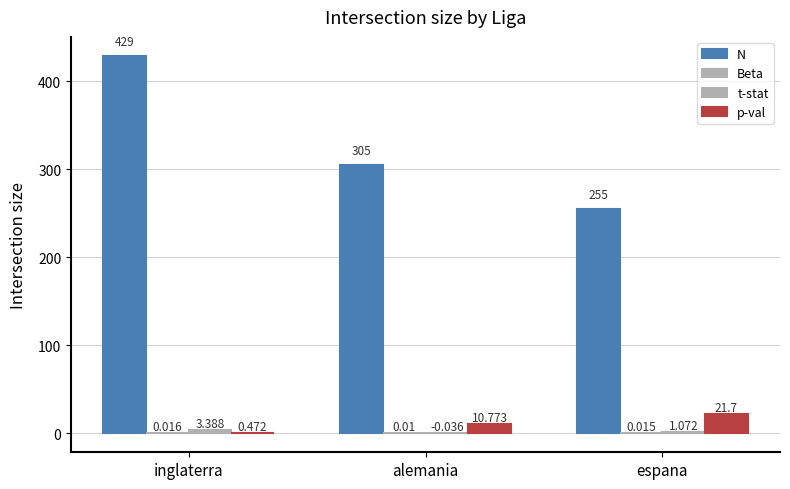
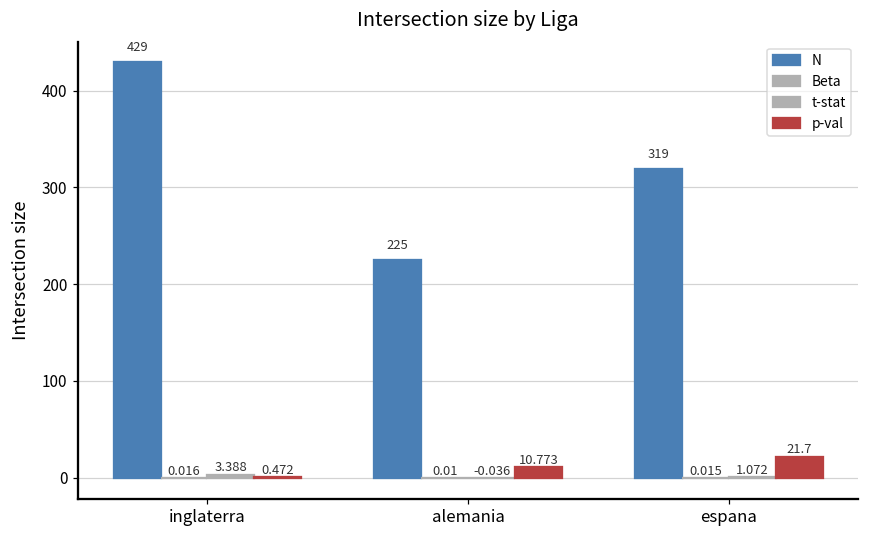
N, alemania: 305 -> 225
N, espana: 255 -> 319
